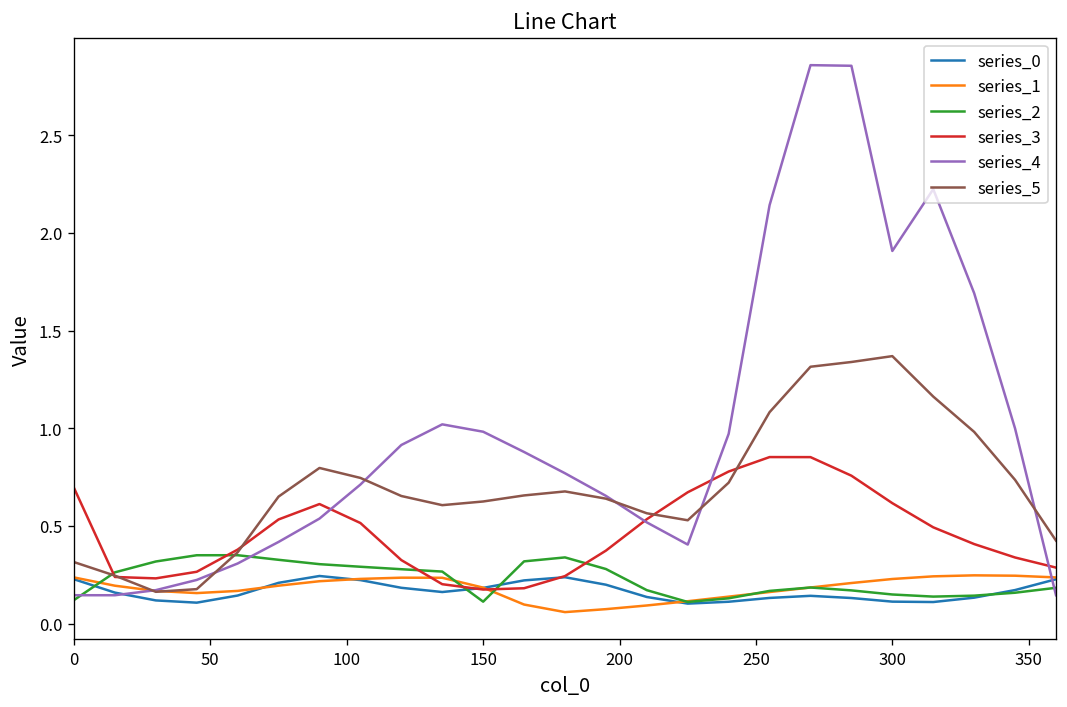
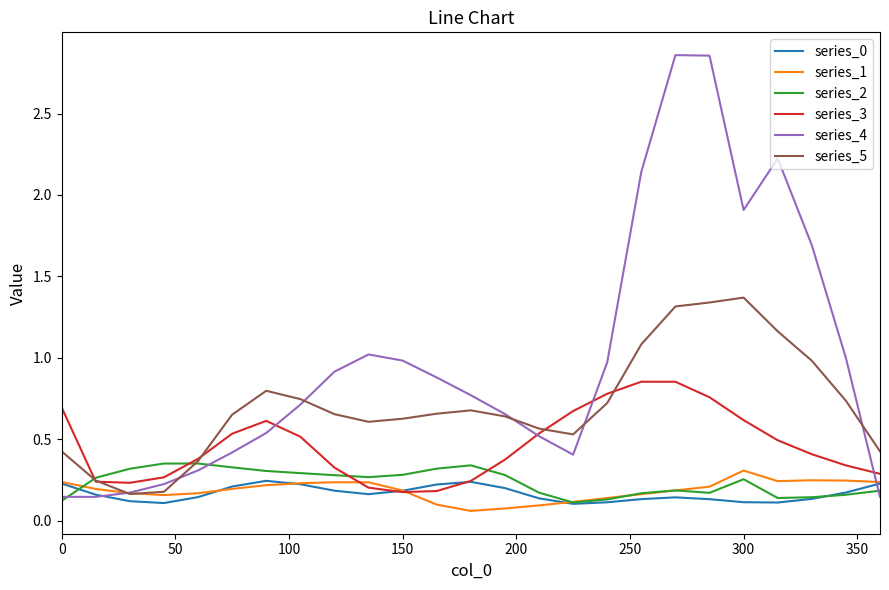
series_5, 0: 0.32 -> 0.43
series_2, 150: 0.11 -> 0.28
series_1, 300: 0.23 -> 0.31
series_2, 300: 0.15 -> 0.25
